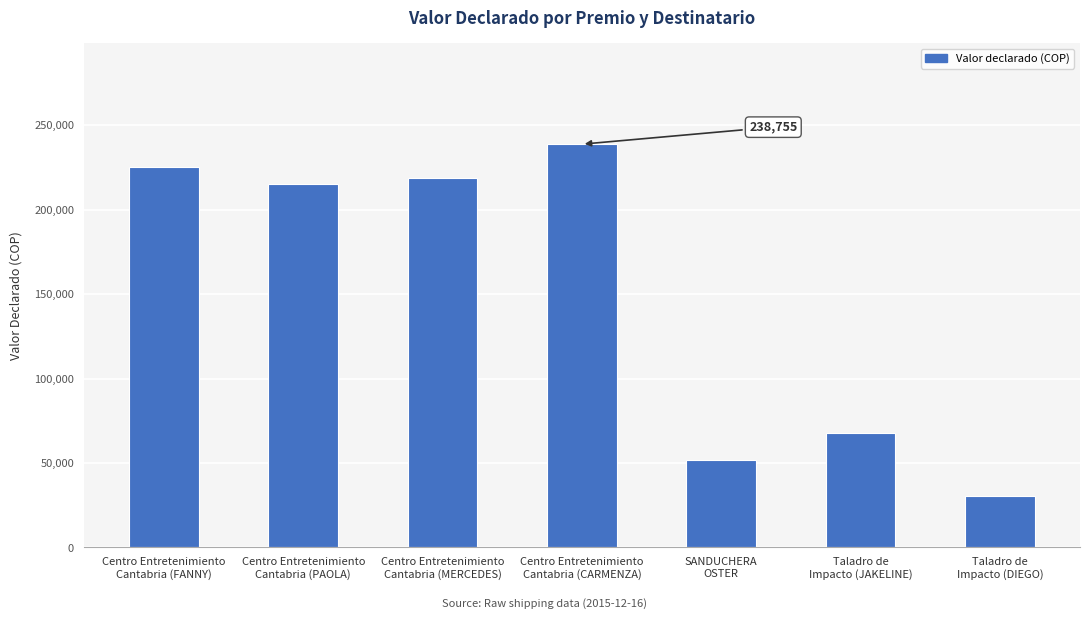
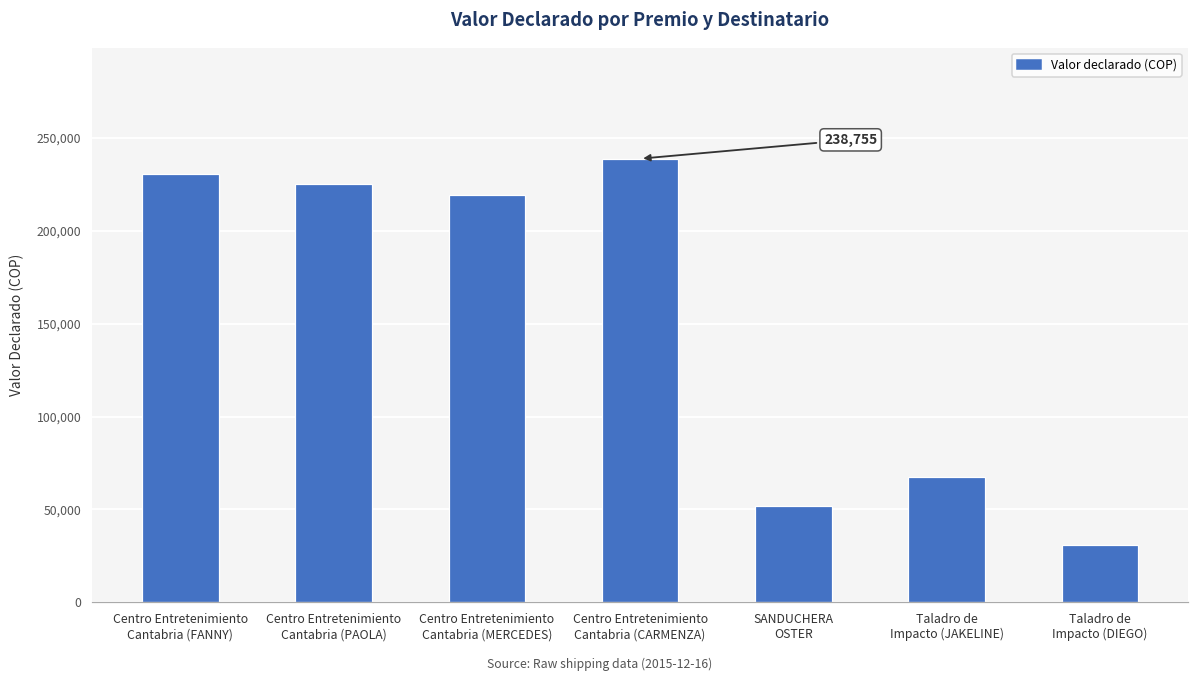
Centro Entretenimiento Cantabria (FANNY): 225,000 -> 231,000
Centro Entretenimiento Cantabria (PAOLA): 215,000 -> 225,000
